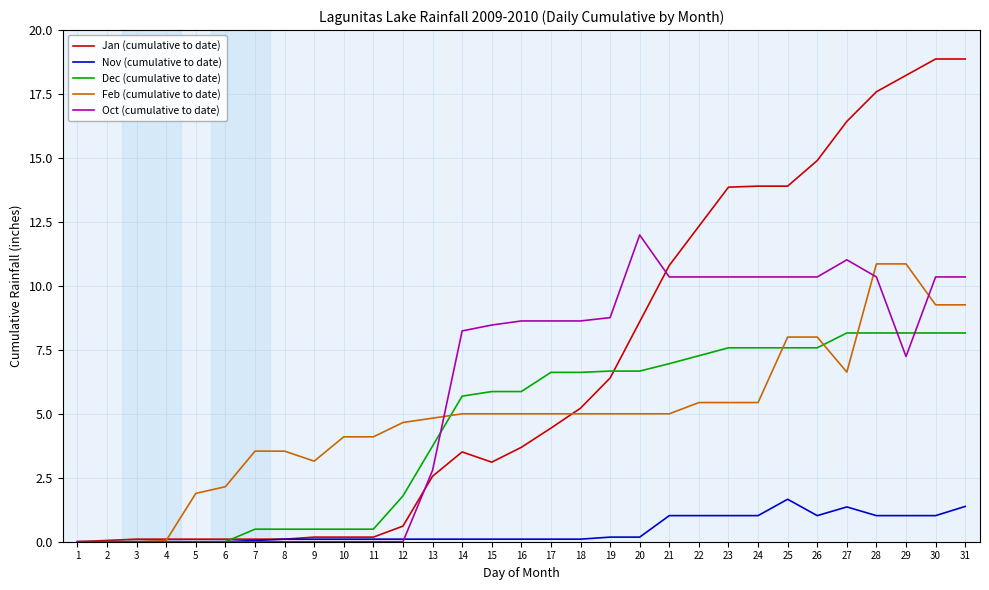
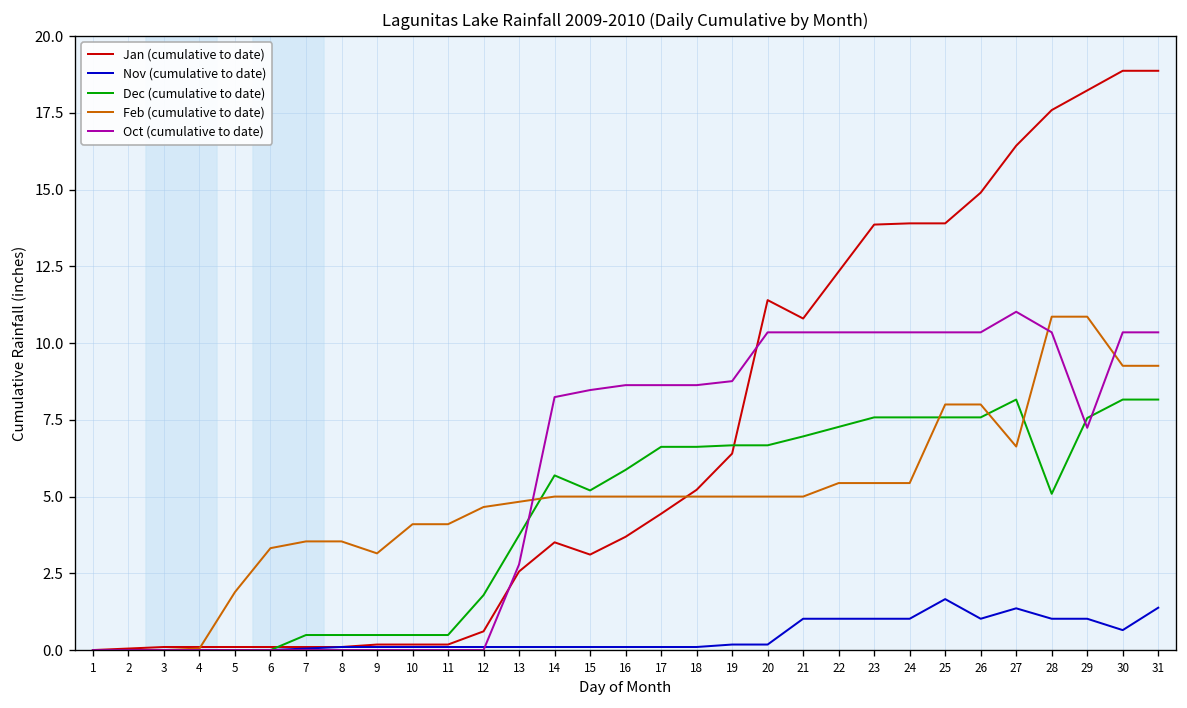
Feb (cumulative to date), 6: 2.2 -> 3.3
Dec (cumulative to date), 15: 5.9 -> 5.2
Jan (cumulative to date), 20: 8.6 -> 11.4
Oct (cumulative to date), 20: 12.0 -> 10.4
Dec (cumulative to date), 28: 8.2 -> 5.1
Dec (cumulative to date), 29: 8.2 -> 7.6
Nov (cumulative to date), 30: 1.0 -> 0.7
